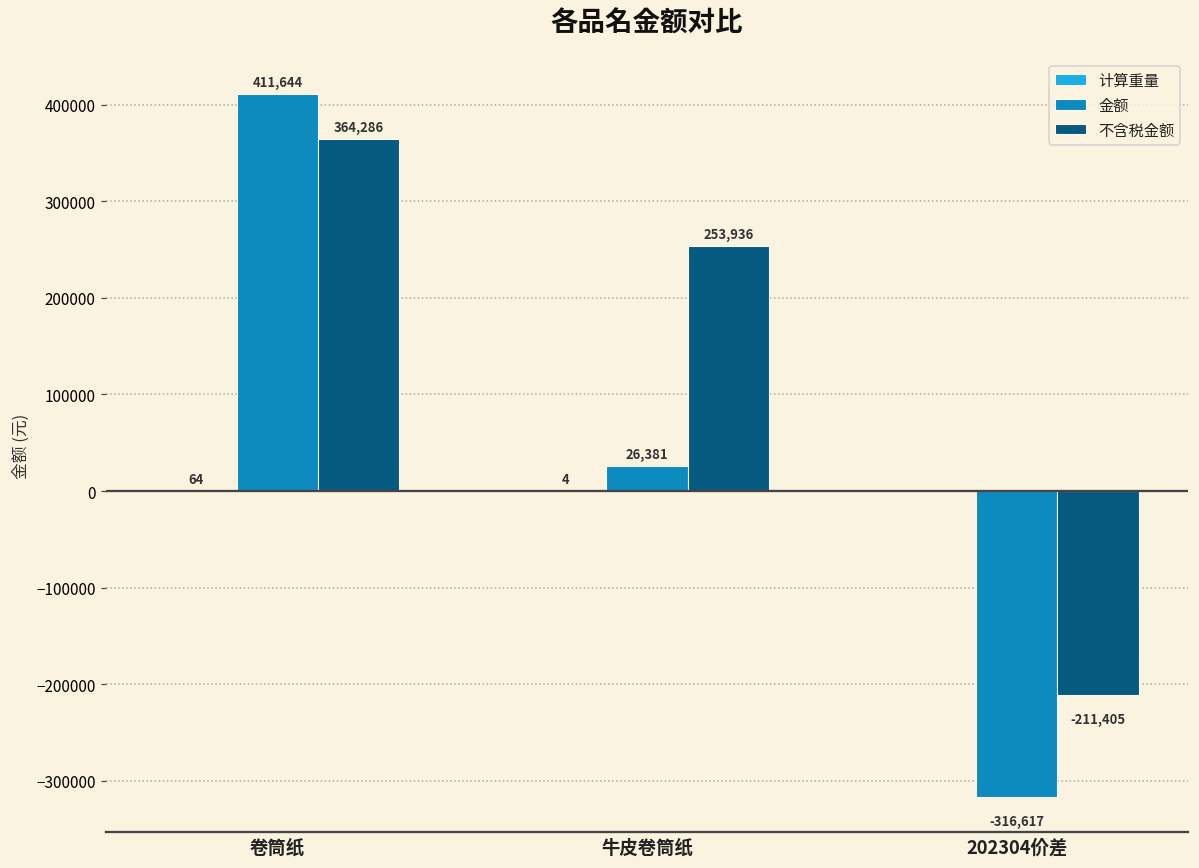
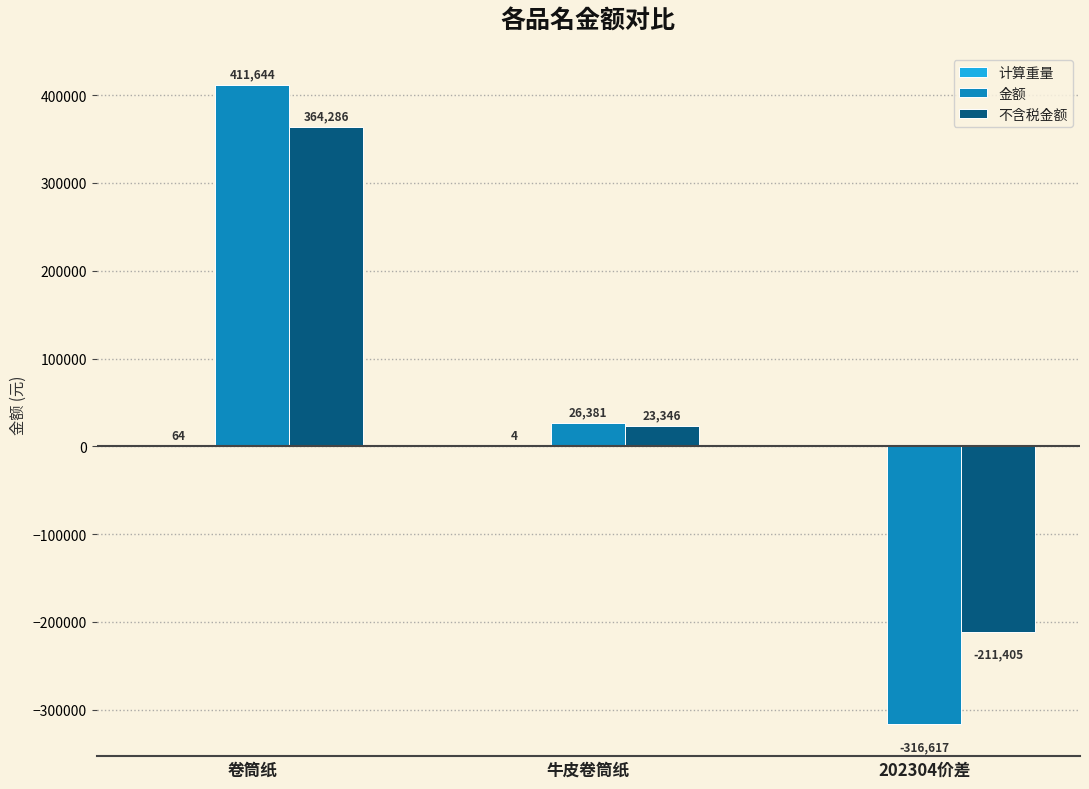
不含税金额, 牛皮卷筒纸: 253,936 -> 23,346
